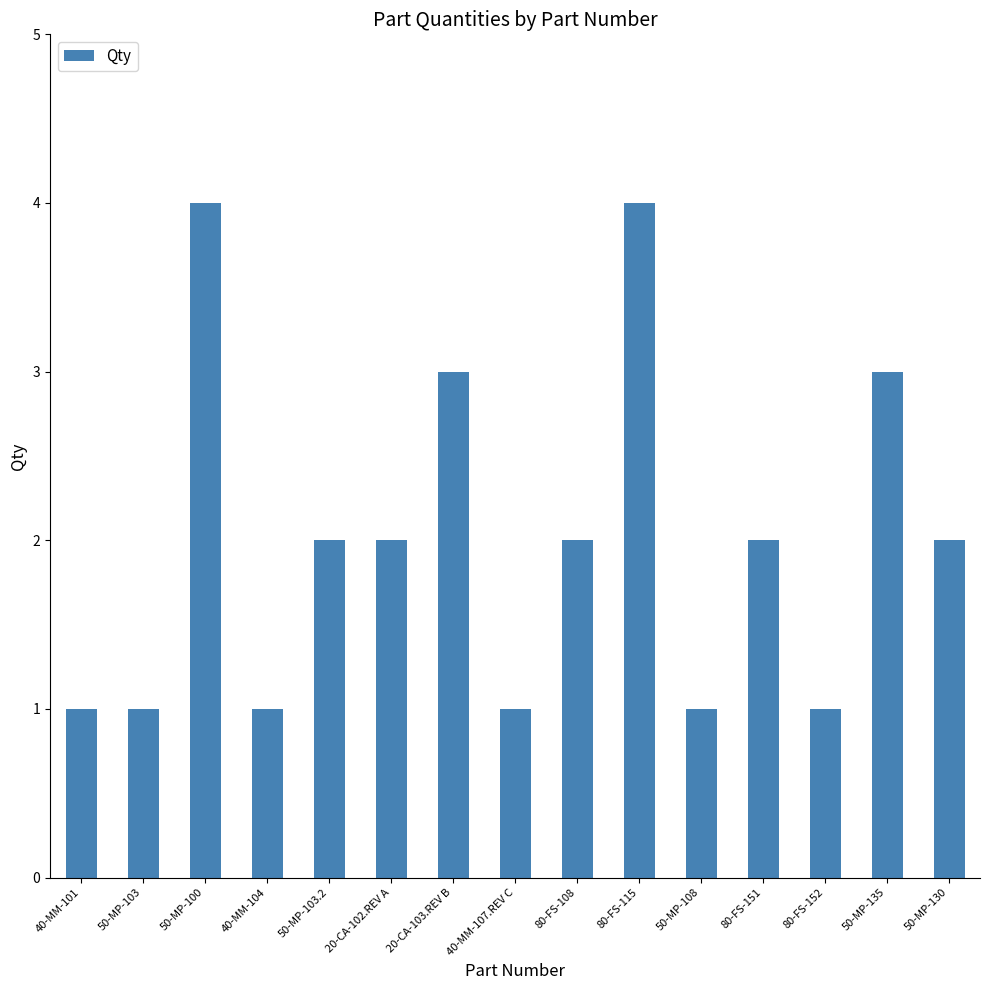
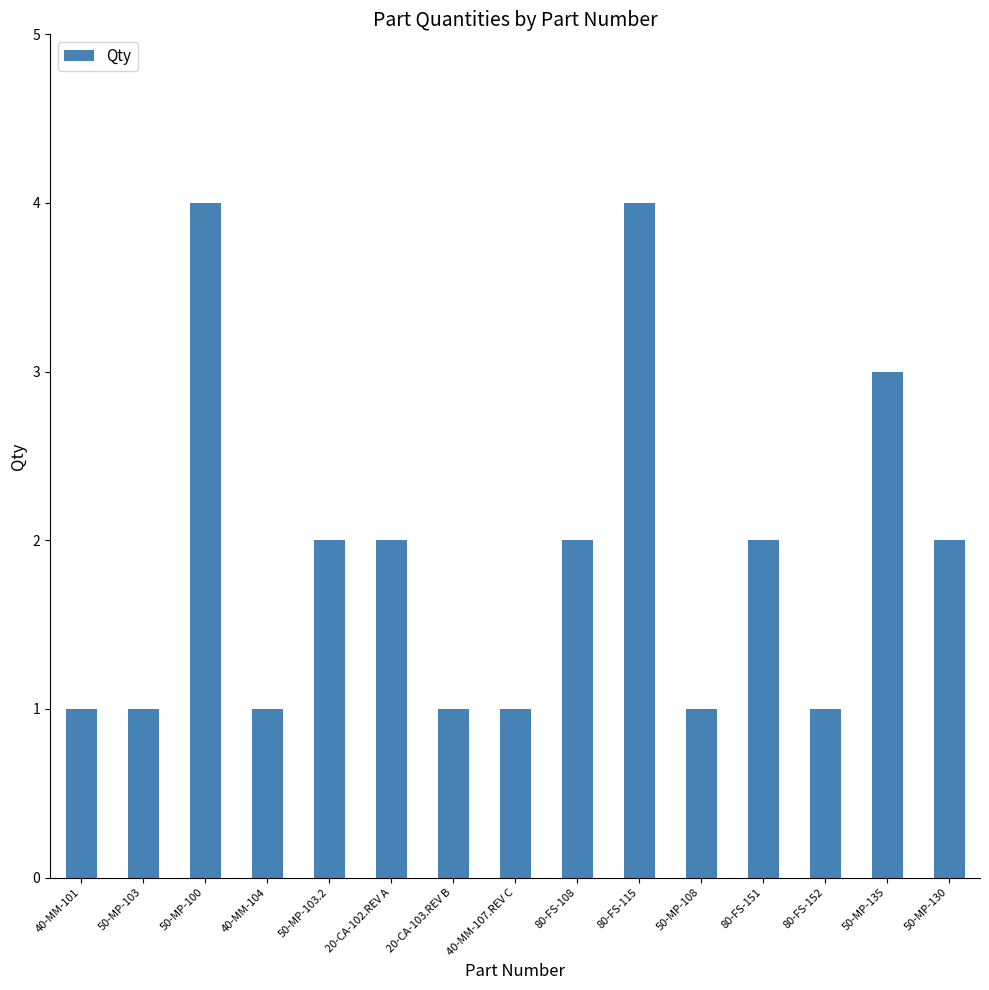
20-CA-103.REV B: 3 -> 1
